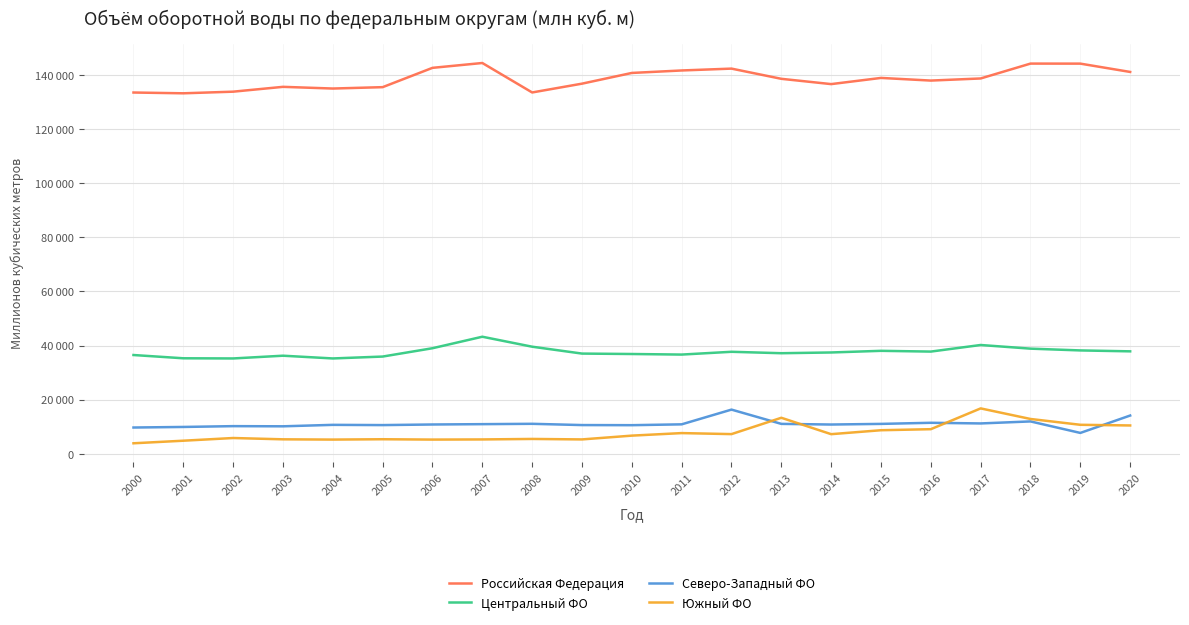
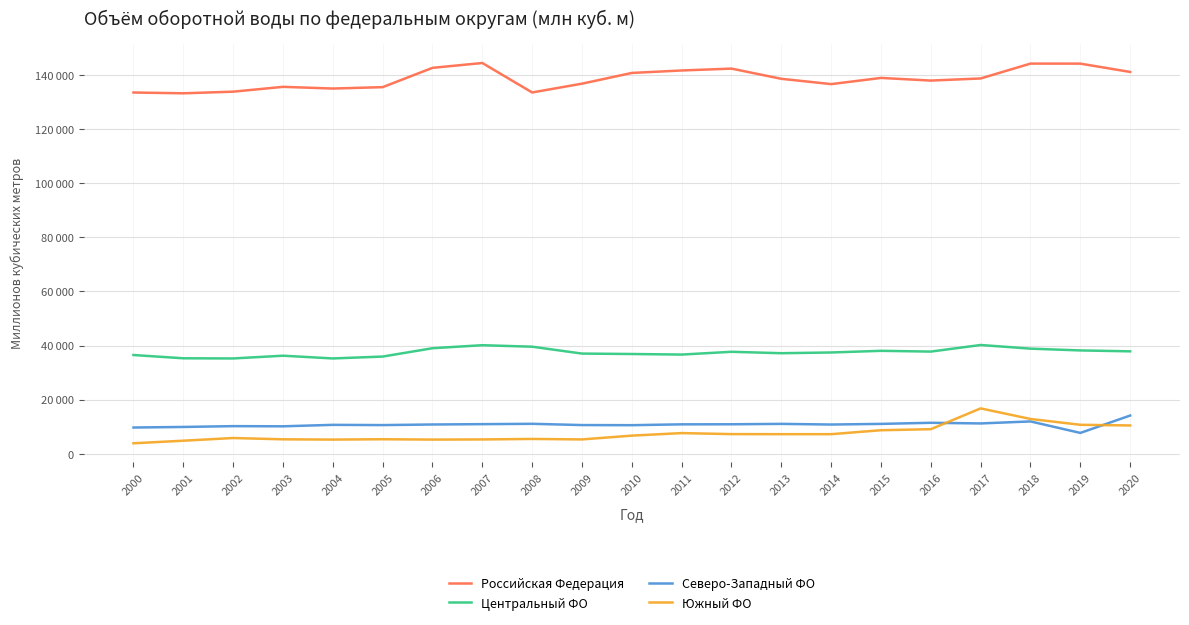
Центральный ФО, 2007: 43000 -> 40000
Северо-Западный ФО, 2012: 16000 -> 11000
Южный ФО, 2013: 13000 -> 7000
